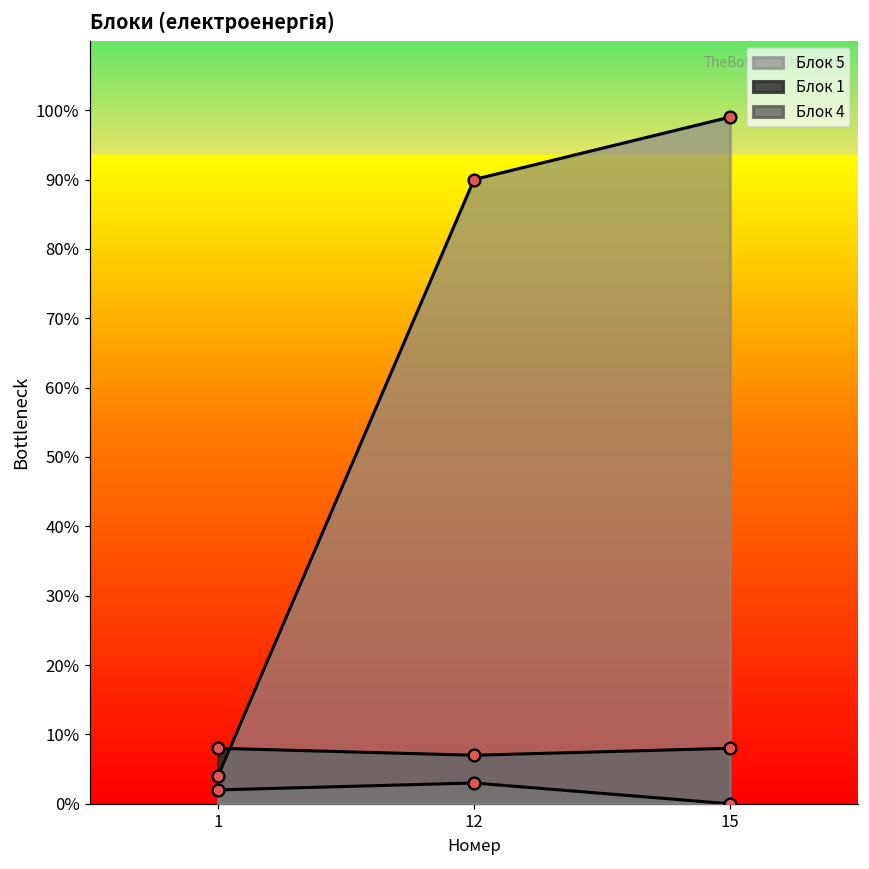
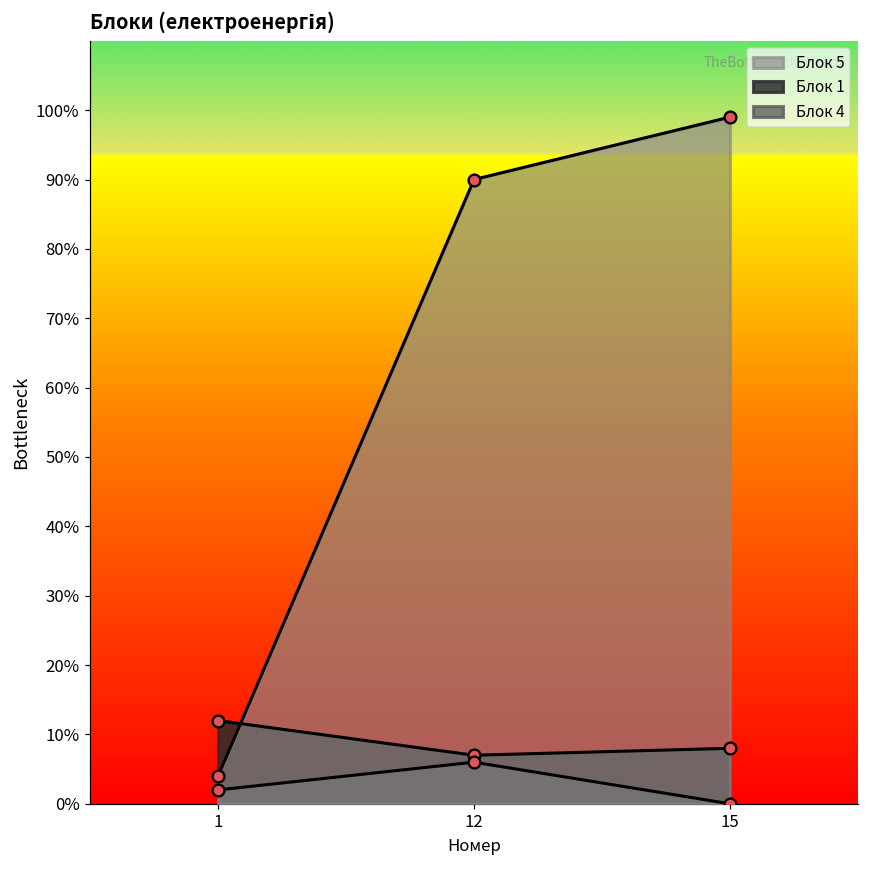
Блок 1, 1: 8% -> 12%
Блок 4, 12: 3% -> 6%
